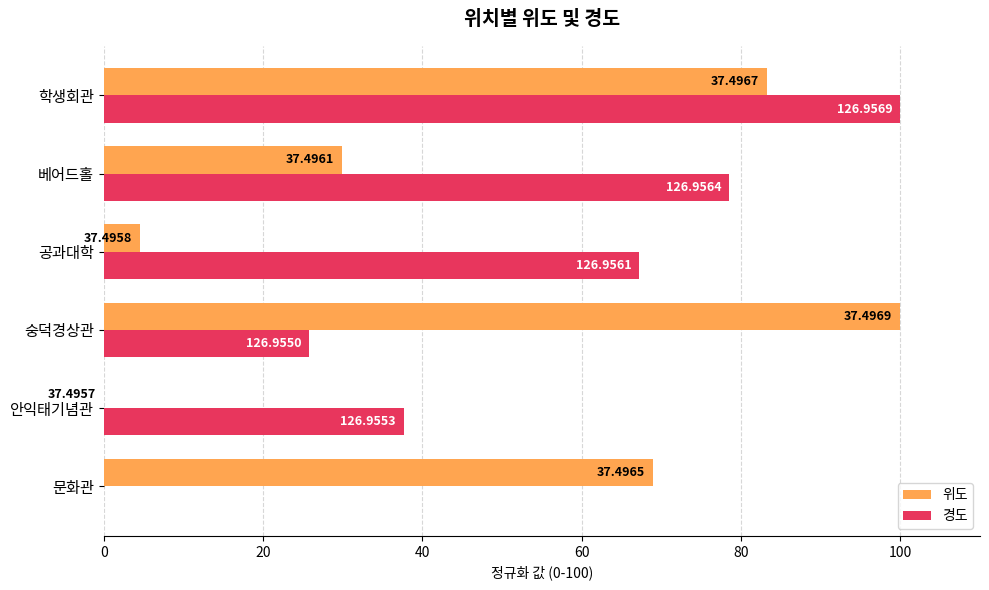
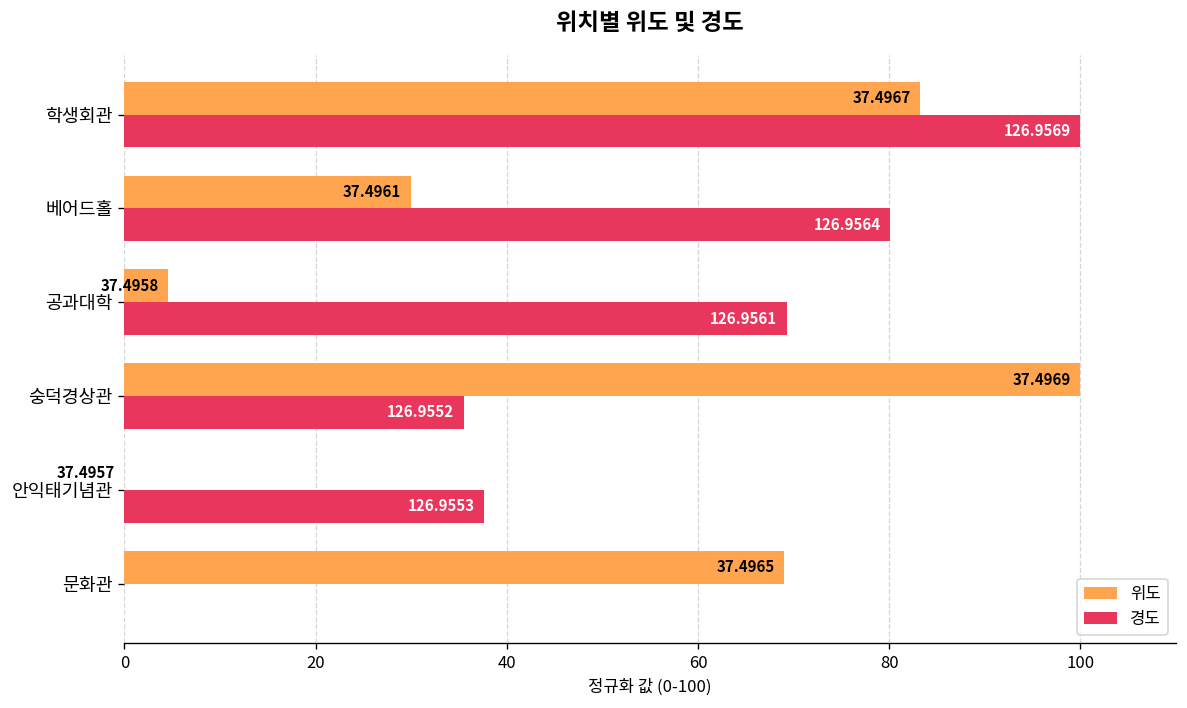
경도, 베어드홀: 79 -> 80
경도, 공과대학: 67 -> 69
경도, 숭덕경상관: 126.9550 -> 126.9552
